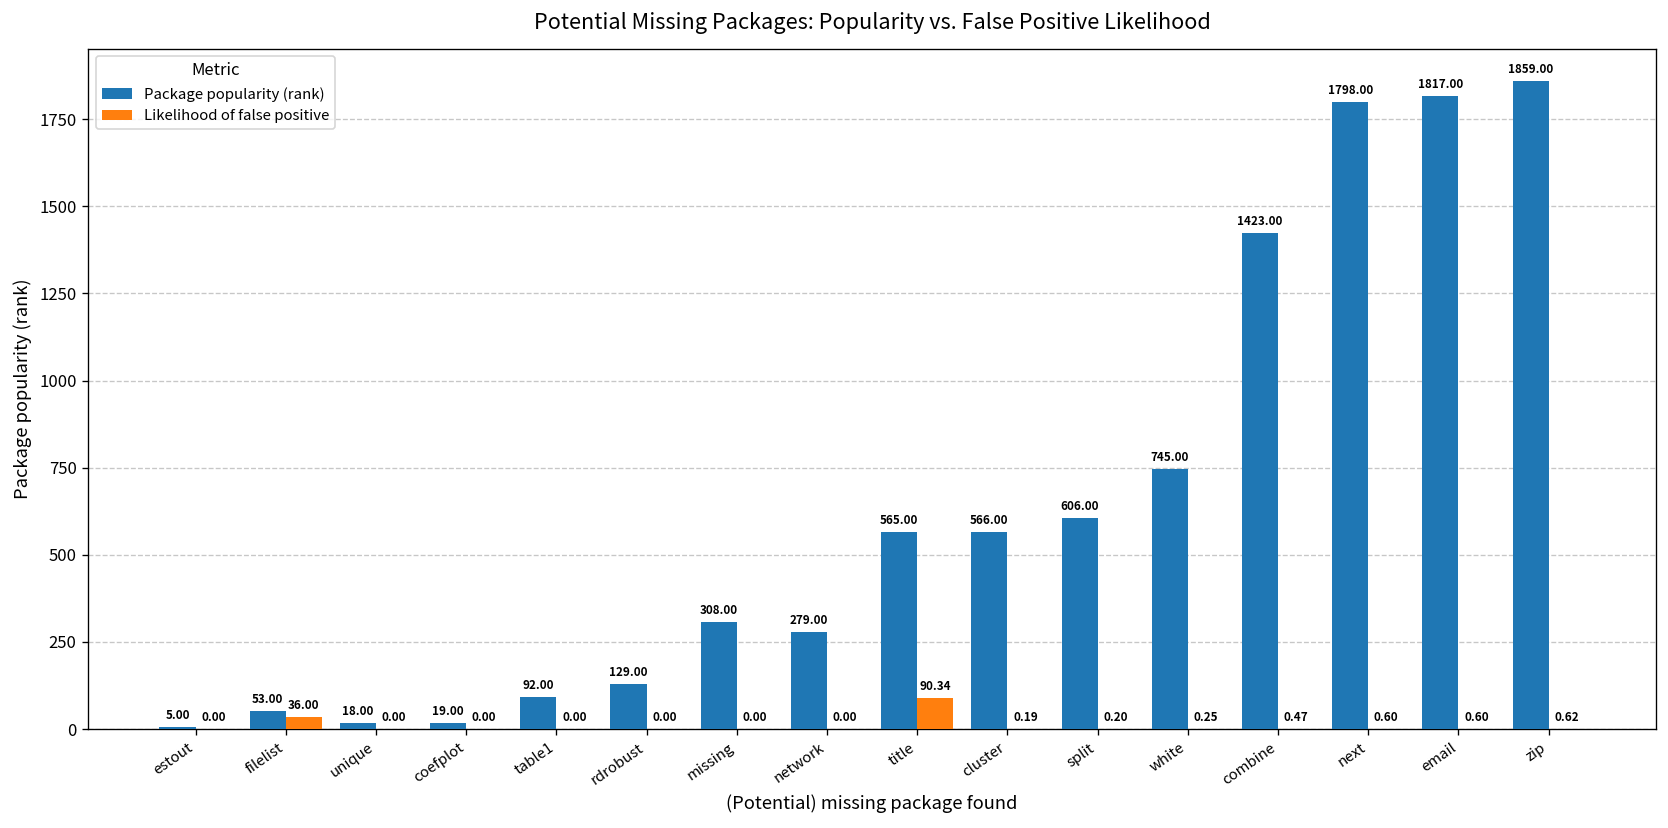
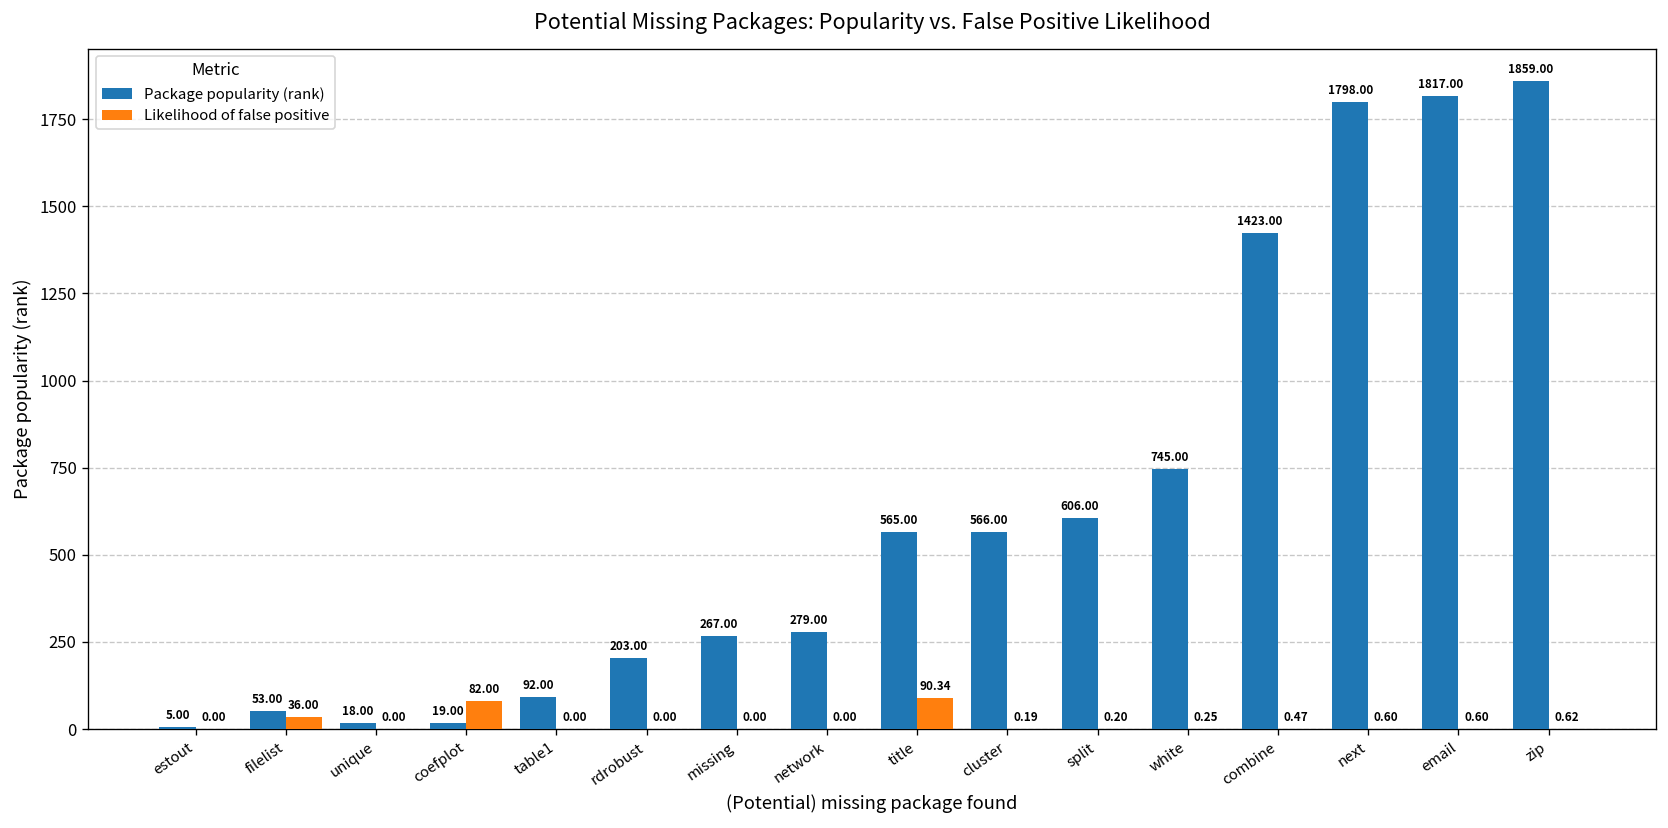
Likelihood of false positive, coefplot: 0.00 -> 82.00
Package popularity (rank), rdrobust: 129.00 -> 203.00
Package popularity (rank), missing: 308.00 -> 267.00
